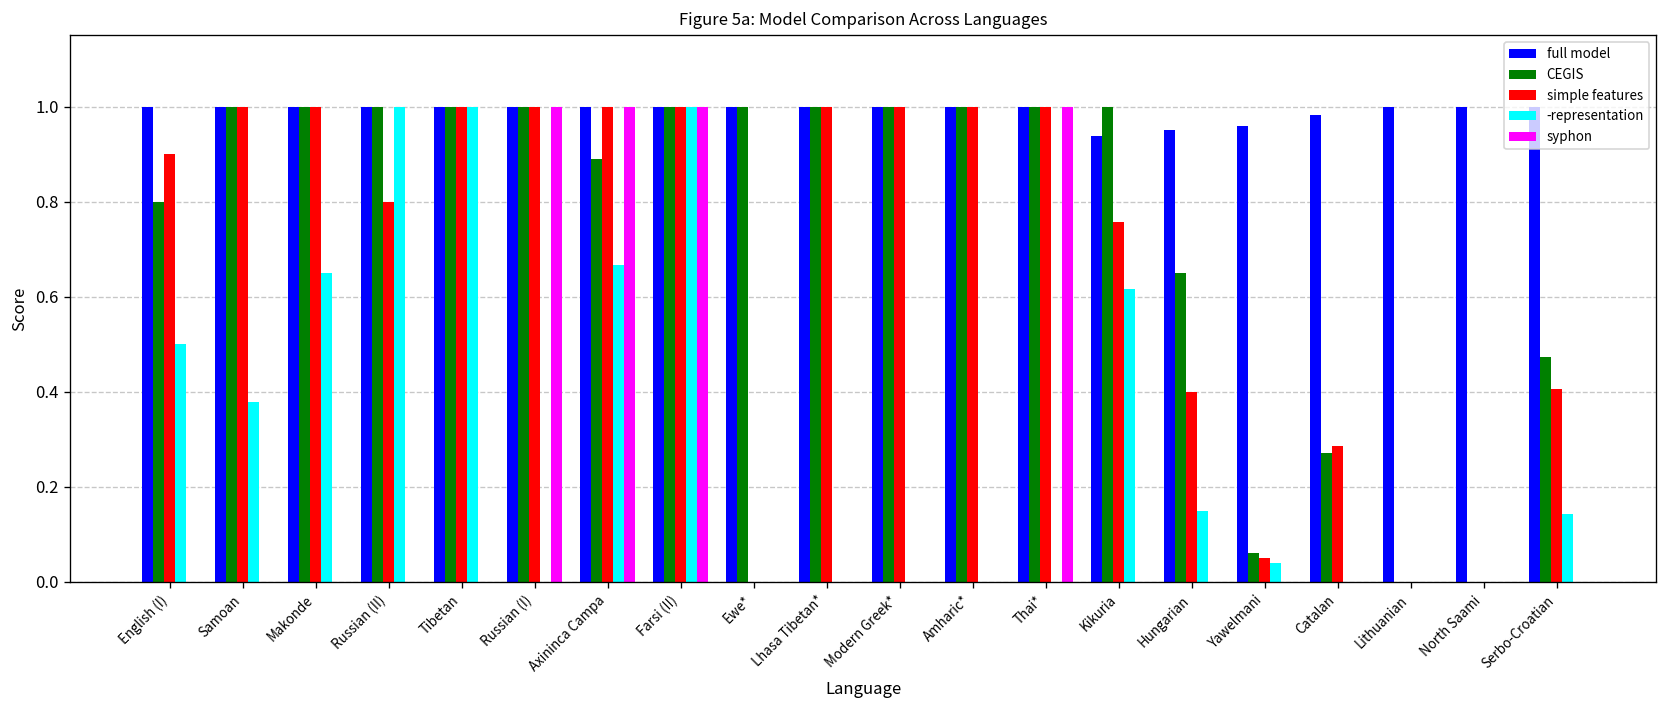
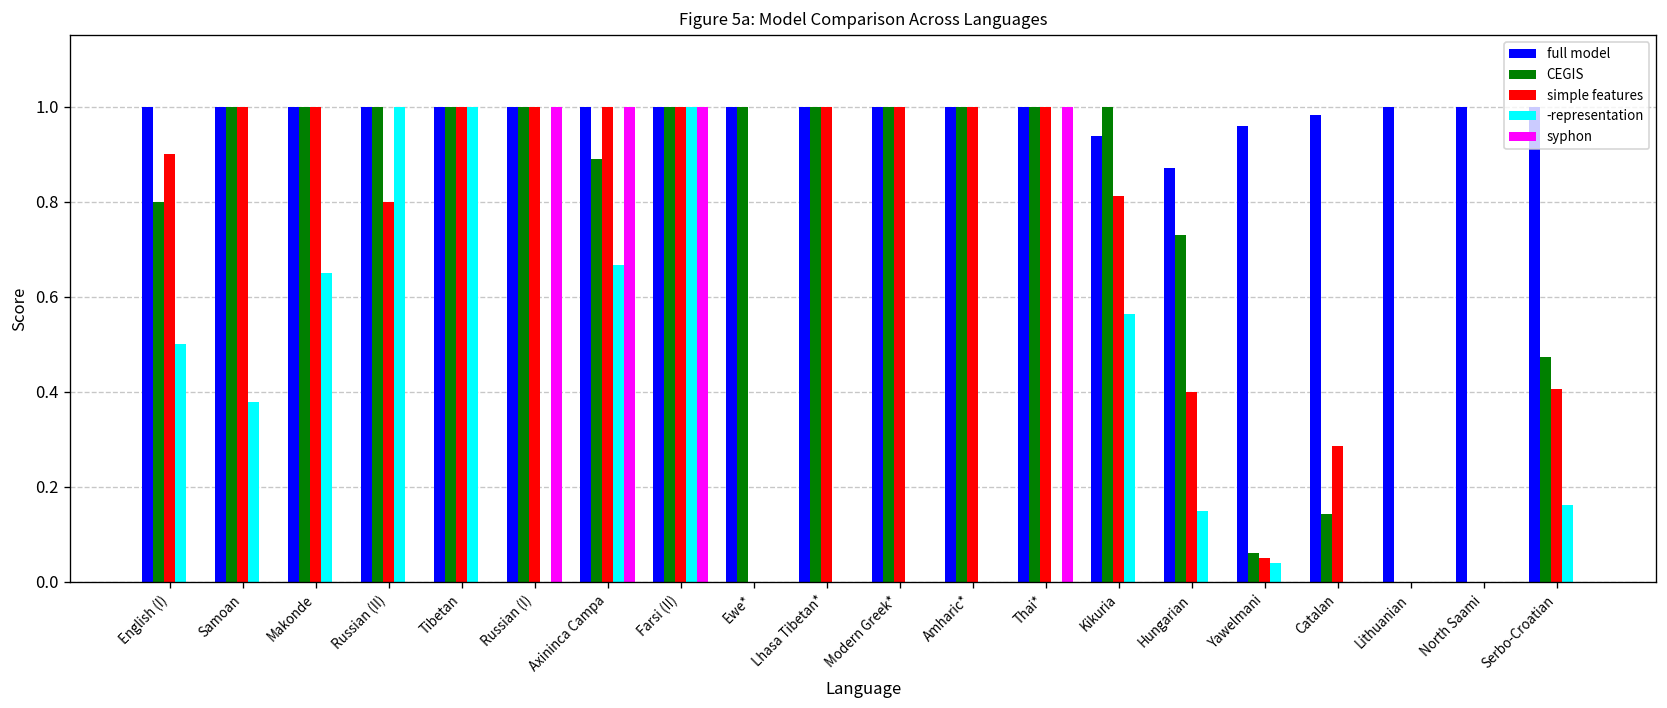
simple features, Kikuria: 0.76 -> 0.81
-representation, Kikuria: 0.62 -> 0.56
full model, Hungarian: 0.95 -> 0.87
CEGIS, Hungarian: 0.65 -> 0.73
CEGIS, Catalan: 0.27 -> 0.14
-representation, Serbo-Croatian: 0.14 -> 0.16
